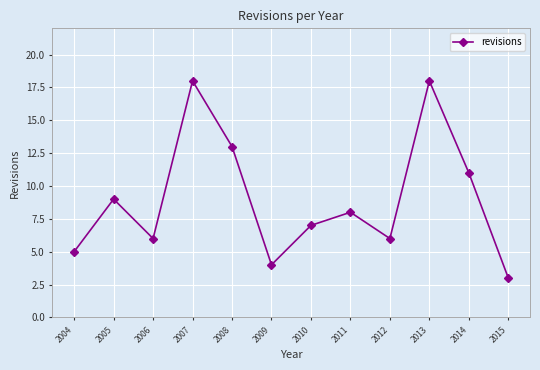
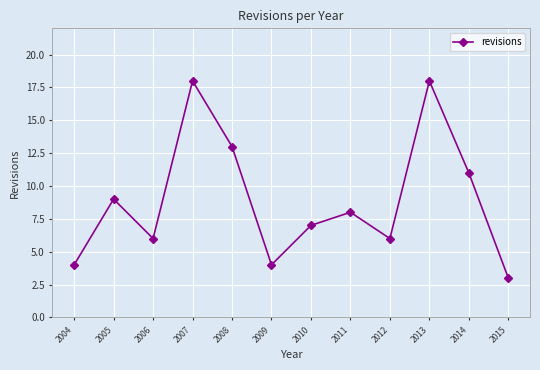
2004: 5 -> 4
